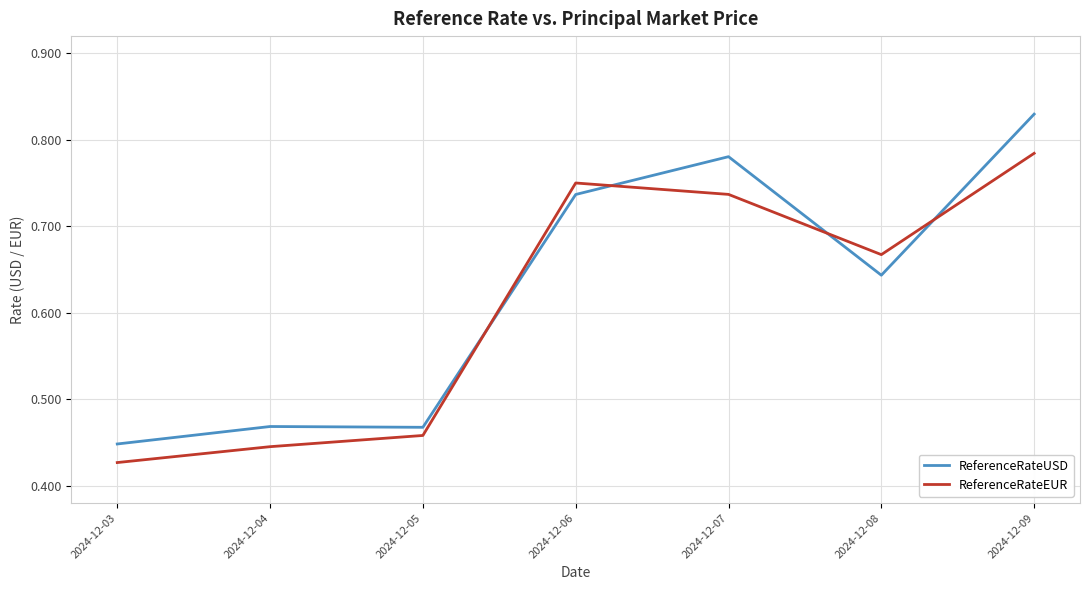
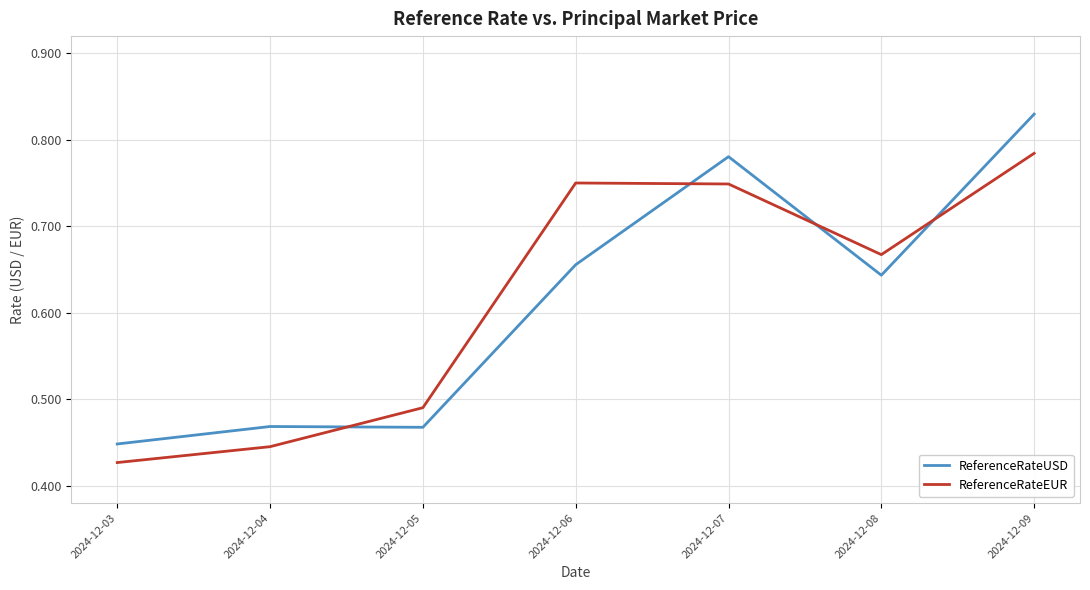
ReferenceRateEUR, 2024-12-05: 0.46 -> 0.49
ReferenceRateUSD, 2024-12-06: 0.74 -> 0.66
ReferenceRateEUR, 2024-12-07: 0.74 -> 0.75
